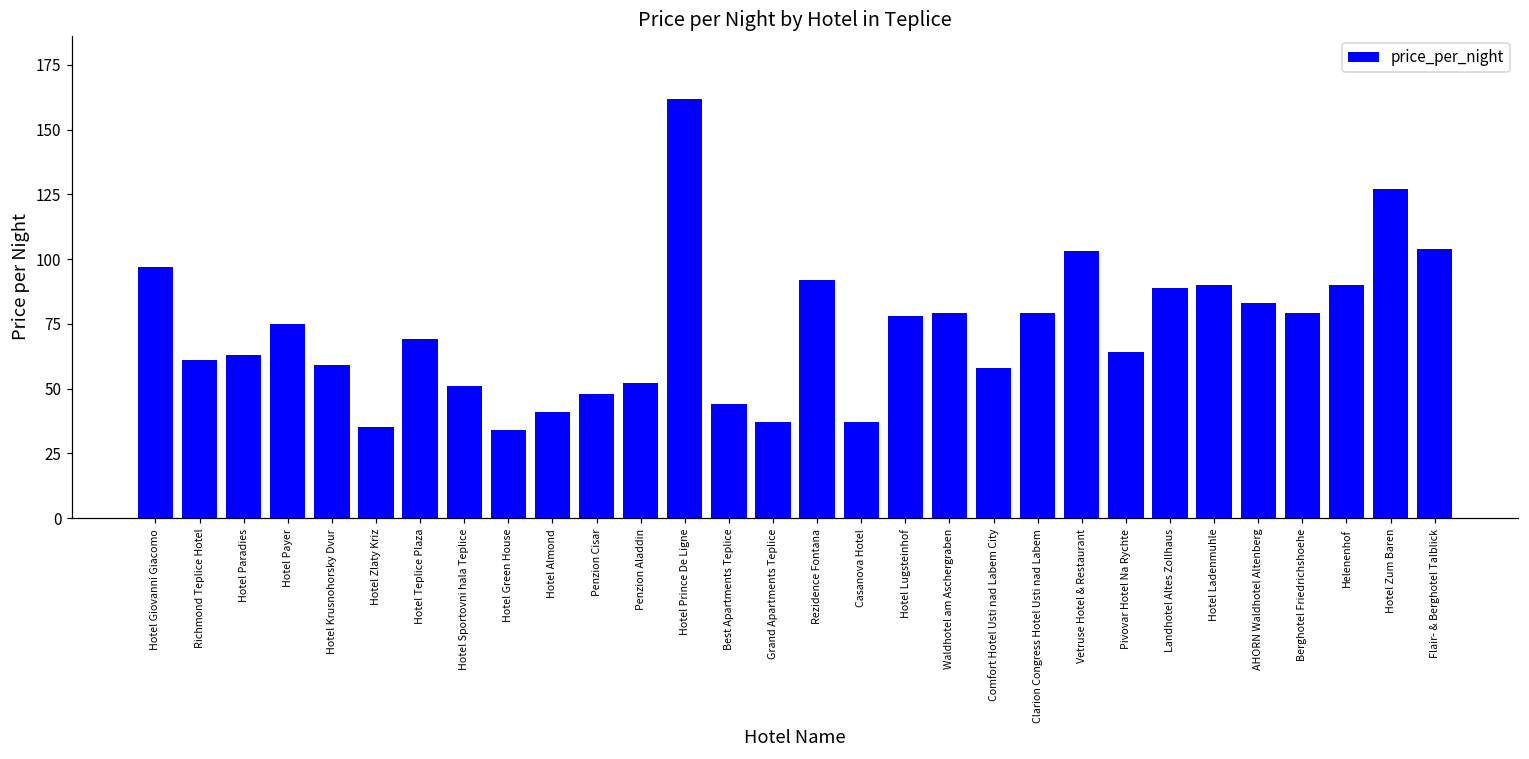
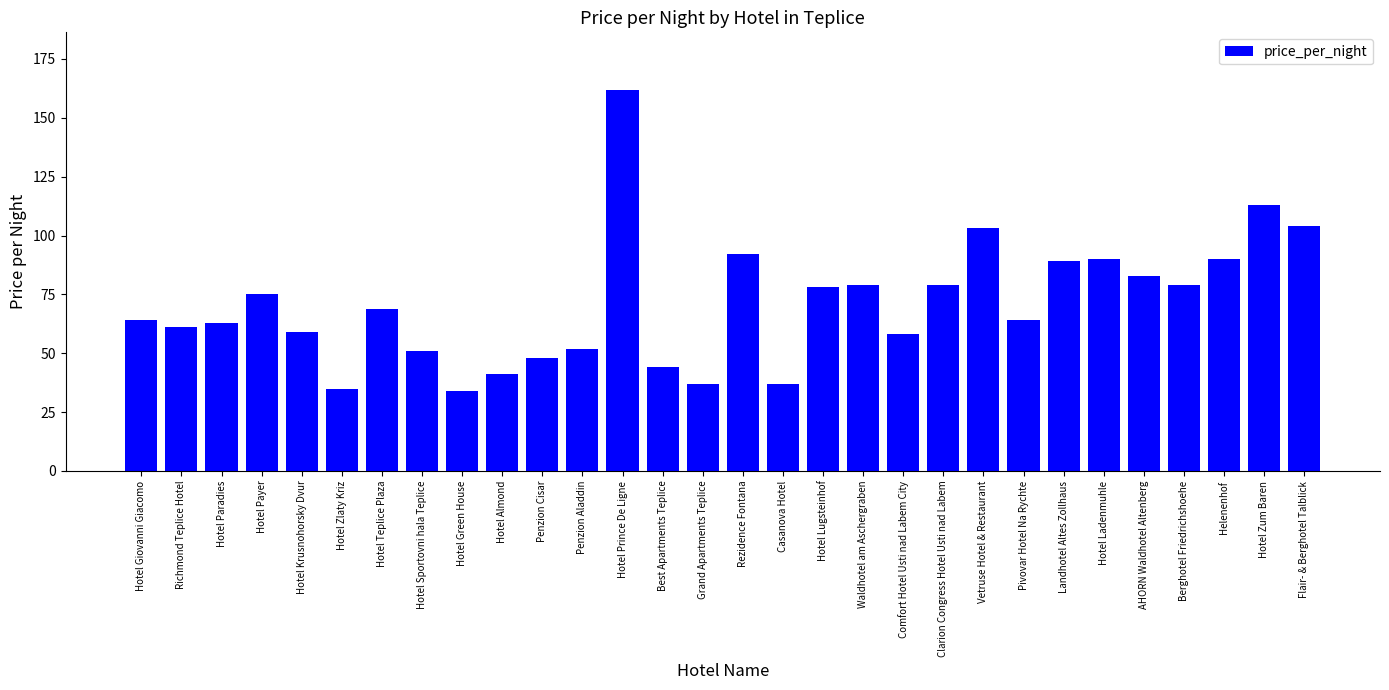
Hotel Giovanni Giacomo: 97 -> 64
Hotel Zum Baren: 127 -> 113
